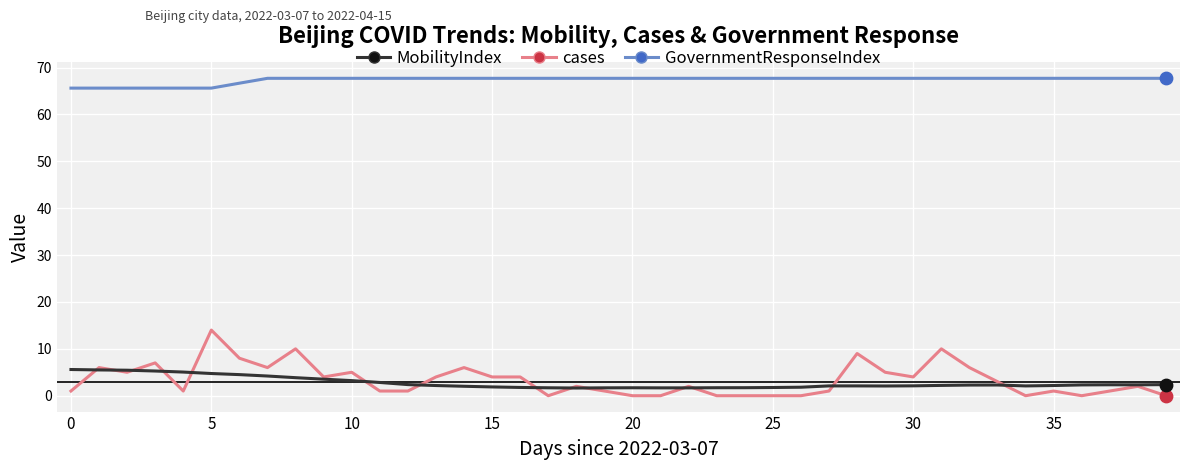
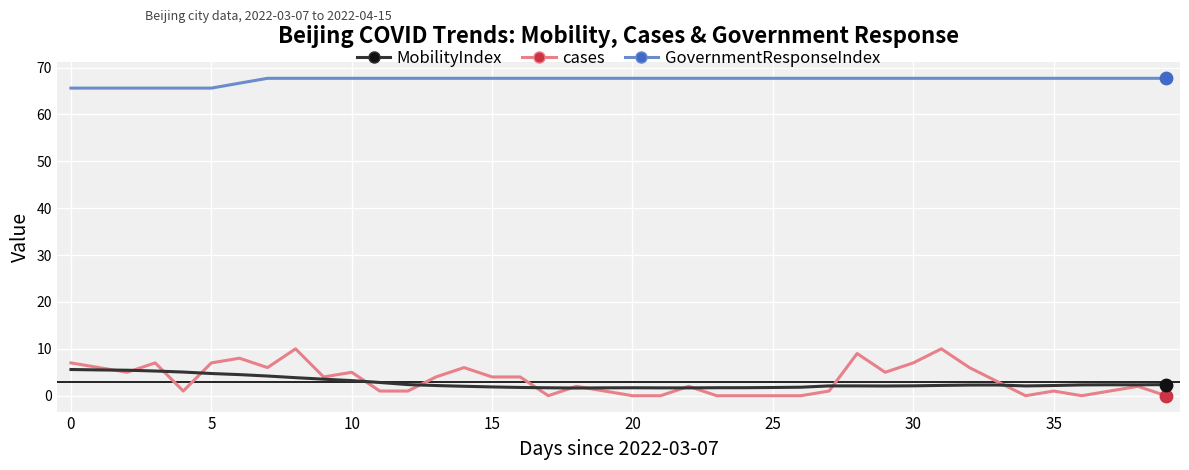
cases, 0: 1 -> 7
cases, 5: 14 -> 7
cases, 30: 4 -> 7
